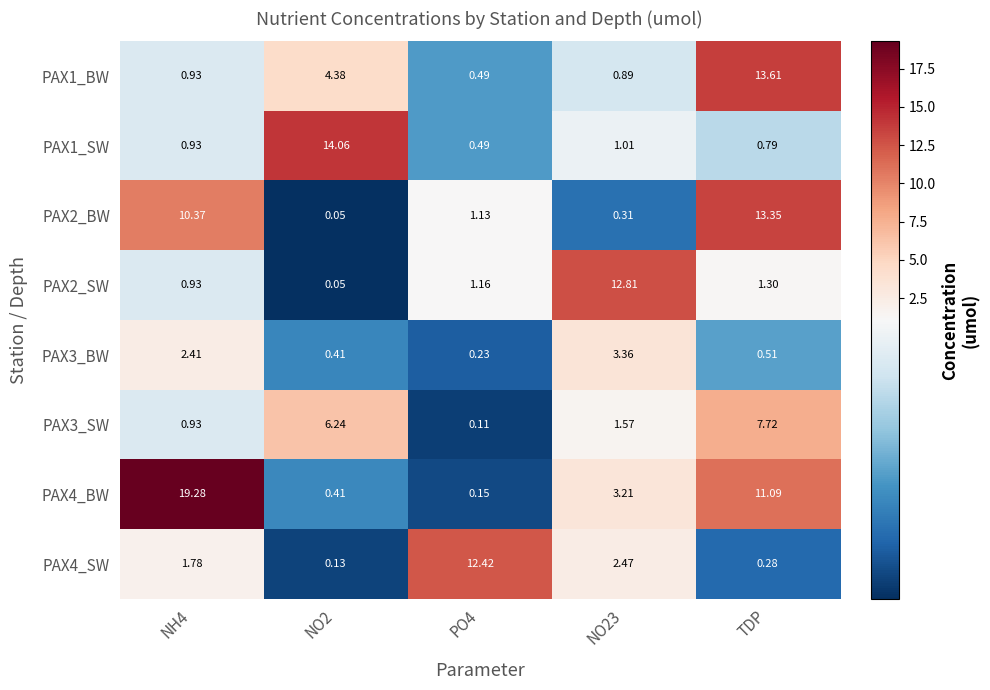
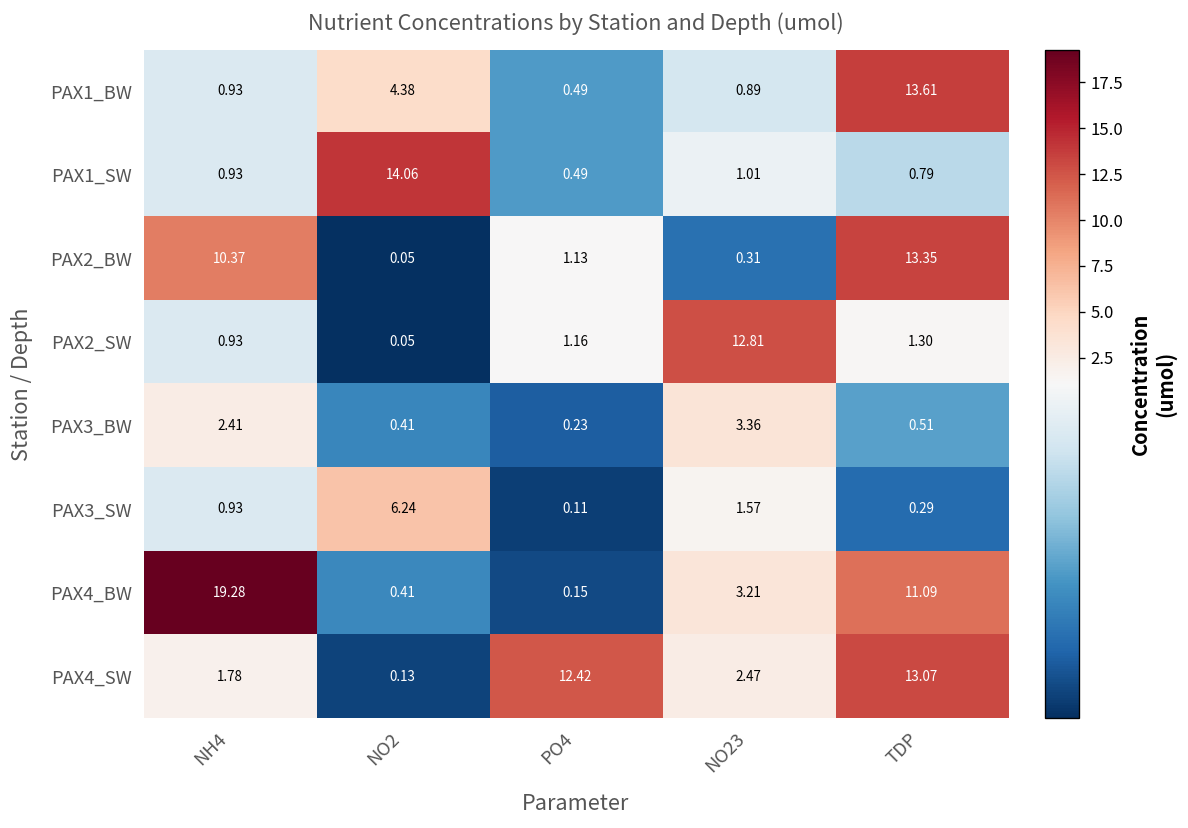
PAX3_SW, TDP: 7.72 -> 0.29
PAX4_SW, TDP: 0.28 -> 13.07
